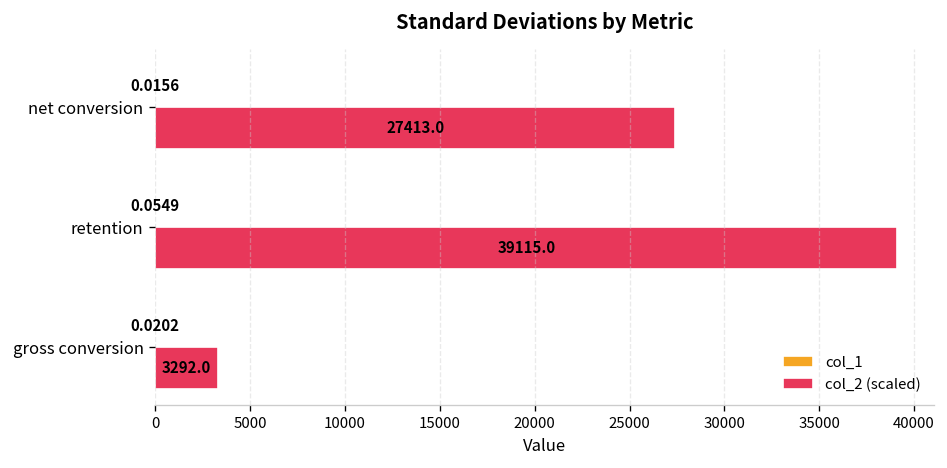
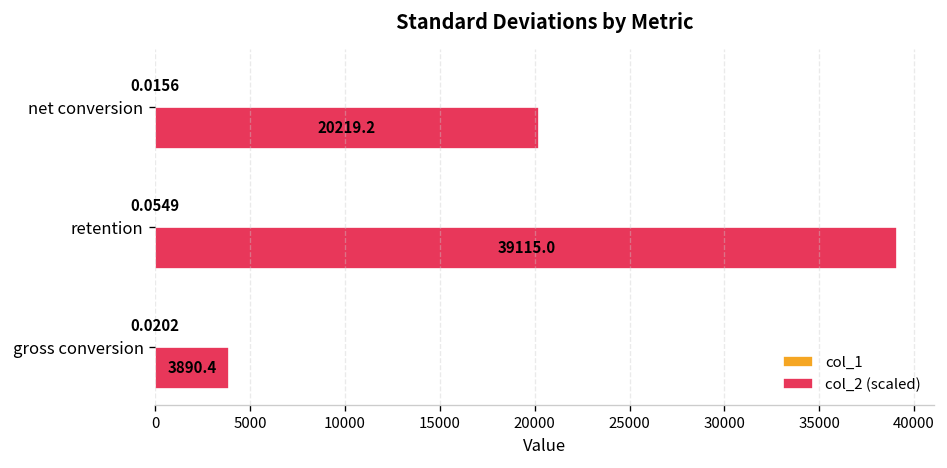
col_2 (scaled), net conversion: 27413.0 -> 20219.2
col_2 (scaled), gross conversion: 3292.0 -> 3890.4
